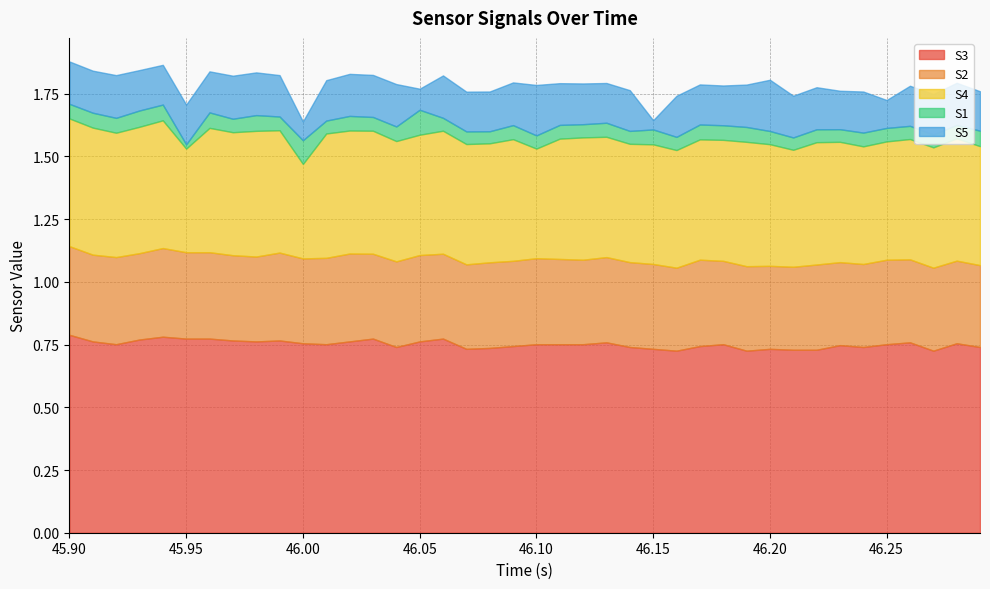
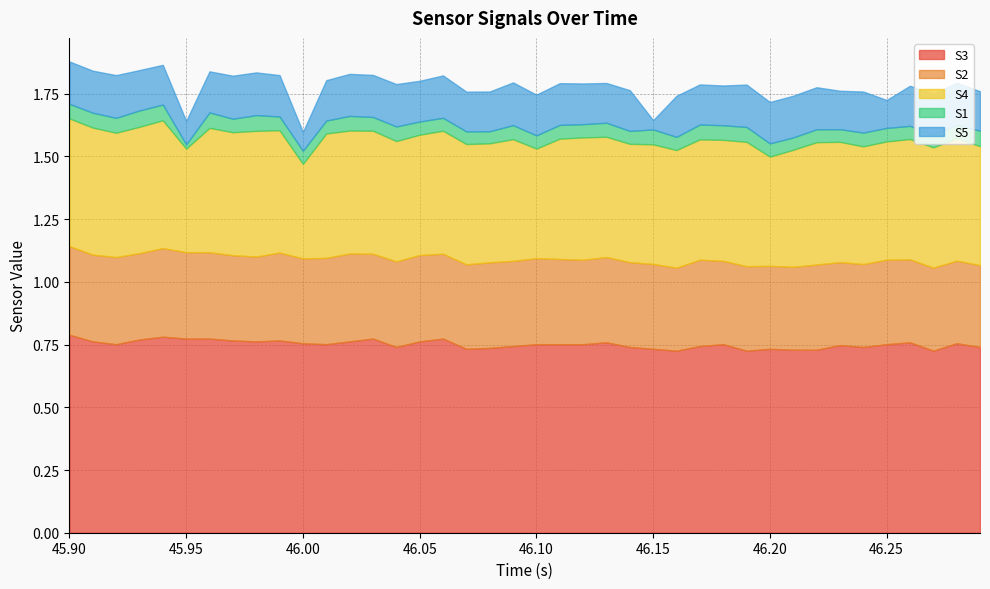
S5, 45.95: 0.16 -> 0.09
S1, 46.00: 0.09 -> 0.05
S1, 46.05: 0.10 -> 0.05
S5, 46.05: 0.08 -> 0.16
S5, 46.10: 0.20 -> 0.16
S4, 46.20: 0.48 -> 0.44
S5, 46.20: 0.20 -> 0.17
